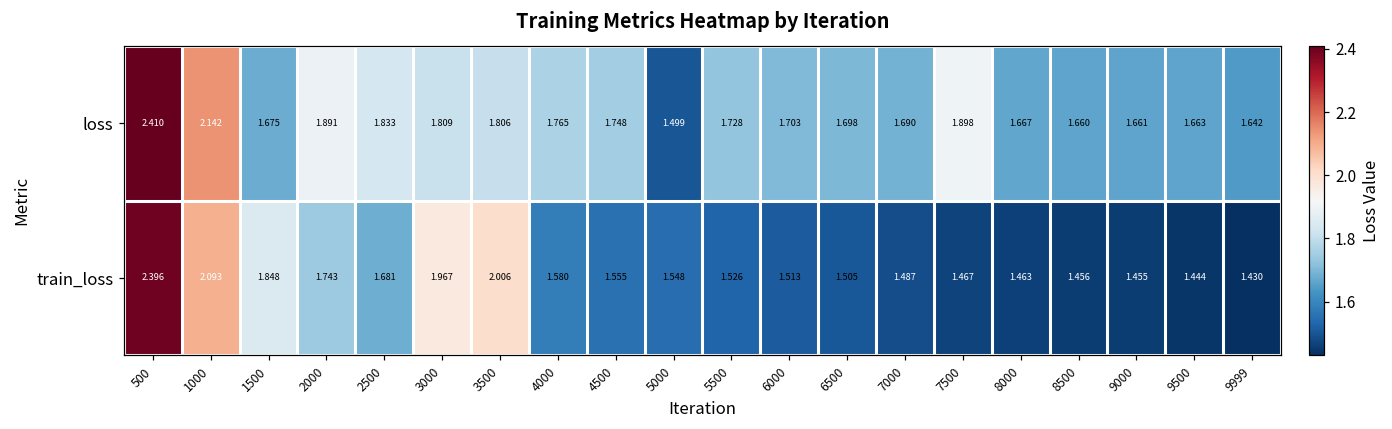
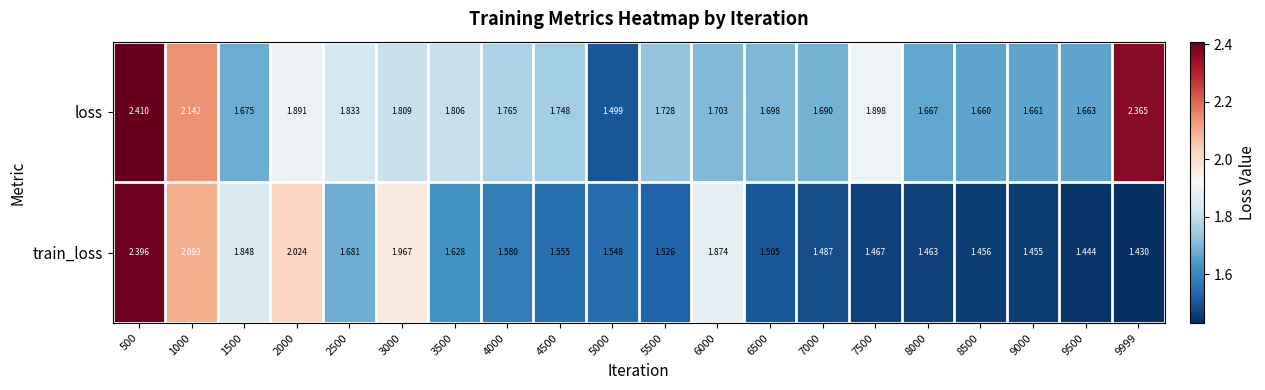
loss, 9999: 1.642 -> 2.365
train_loss, 2000: 1.743 -> 2.024
train_loss, 3500: 2.006 -> 1.628
train_loss, 6000: 1.513 -> 1.874
